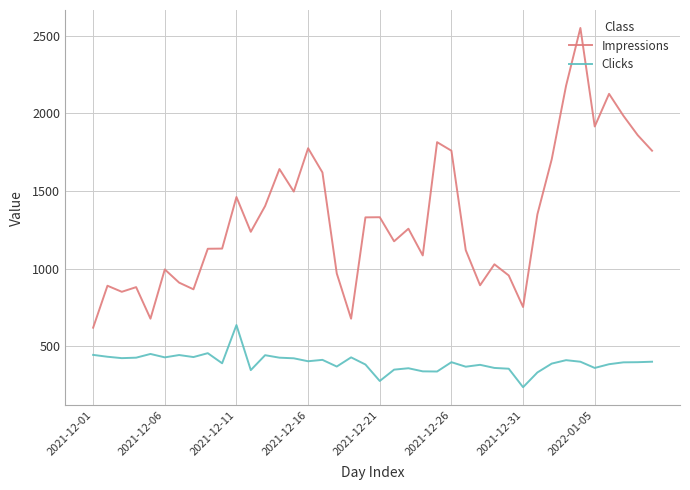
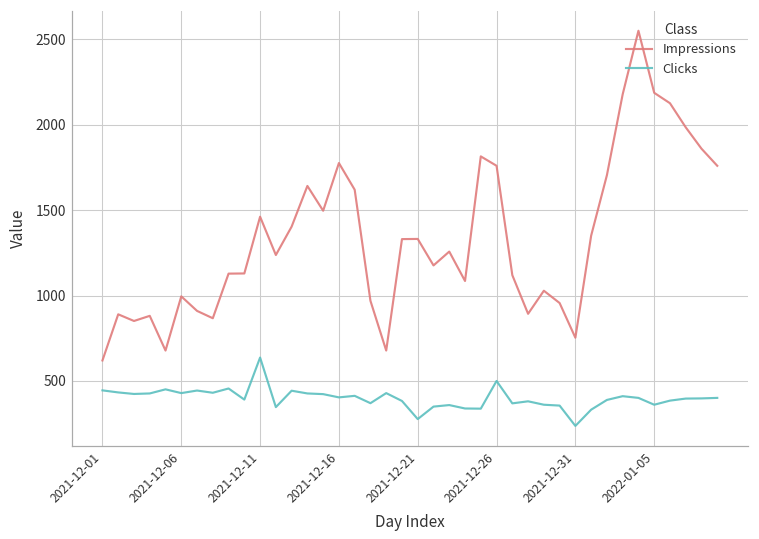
Clicks, 2021-12-26: 400 -> 500
Impressions, 2022-01-05: 1920 -> 2190
